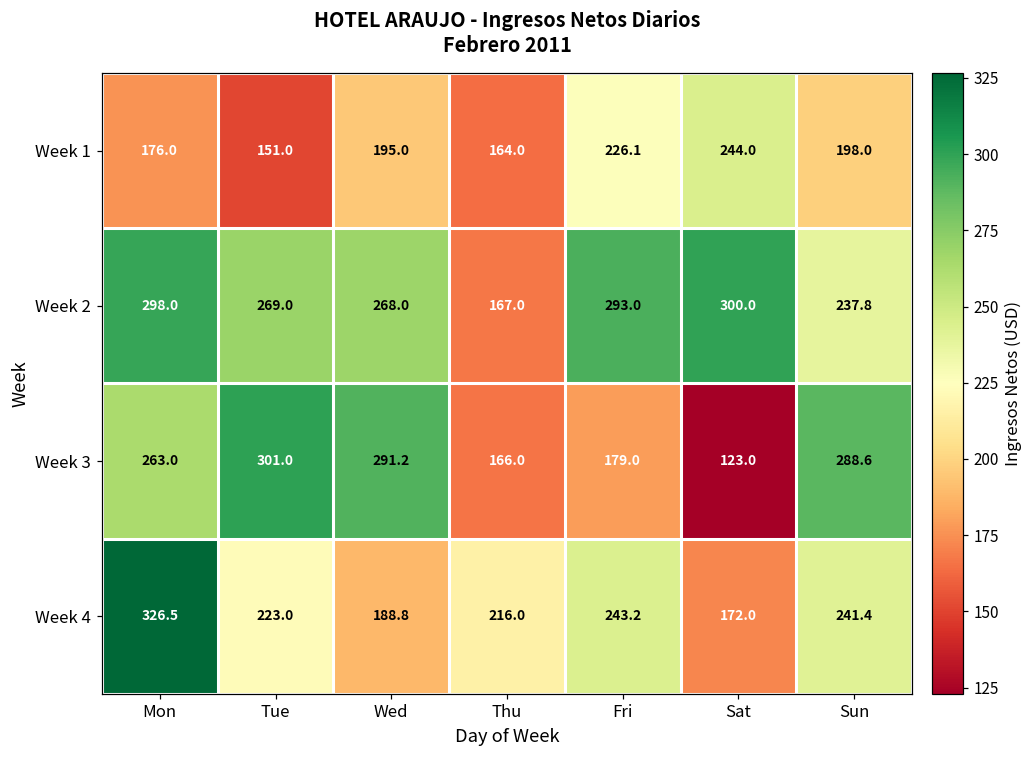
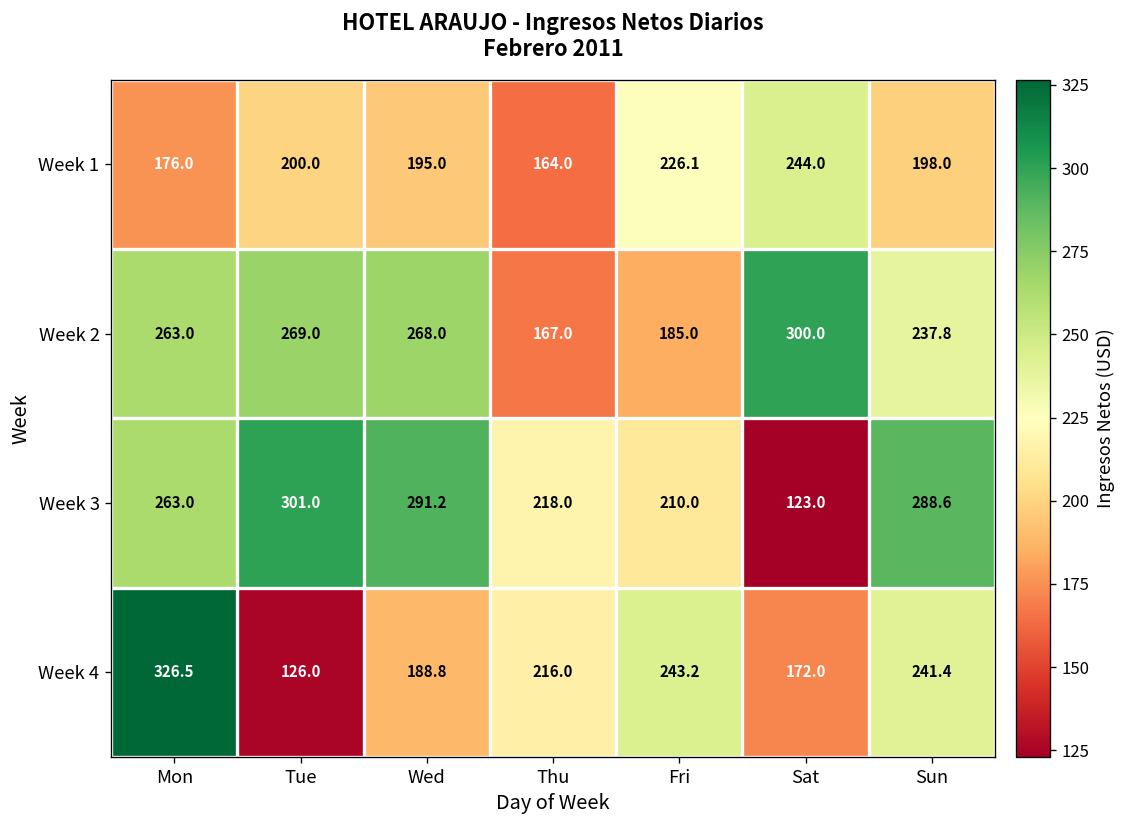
Week 1, Tue: 151.0 -> 200.0
Week 2, Mon: 298.0 -> 263.0
Week 2, Fri: 293.0 -> 185.0
Week 3, Thu: 166.0 -> 218.0
Week 3, Fri: 179.0 -> 210.0
Week 4, Tue: 223.0 -> 126.0
